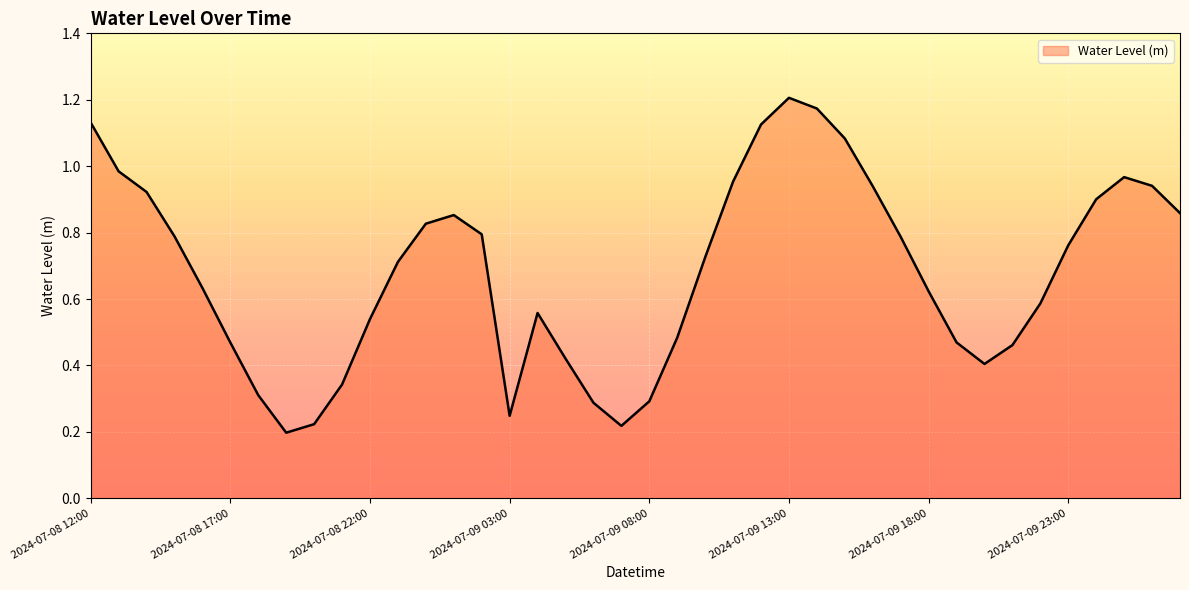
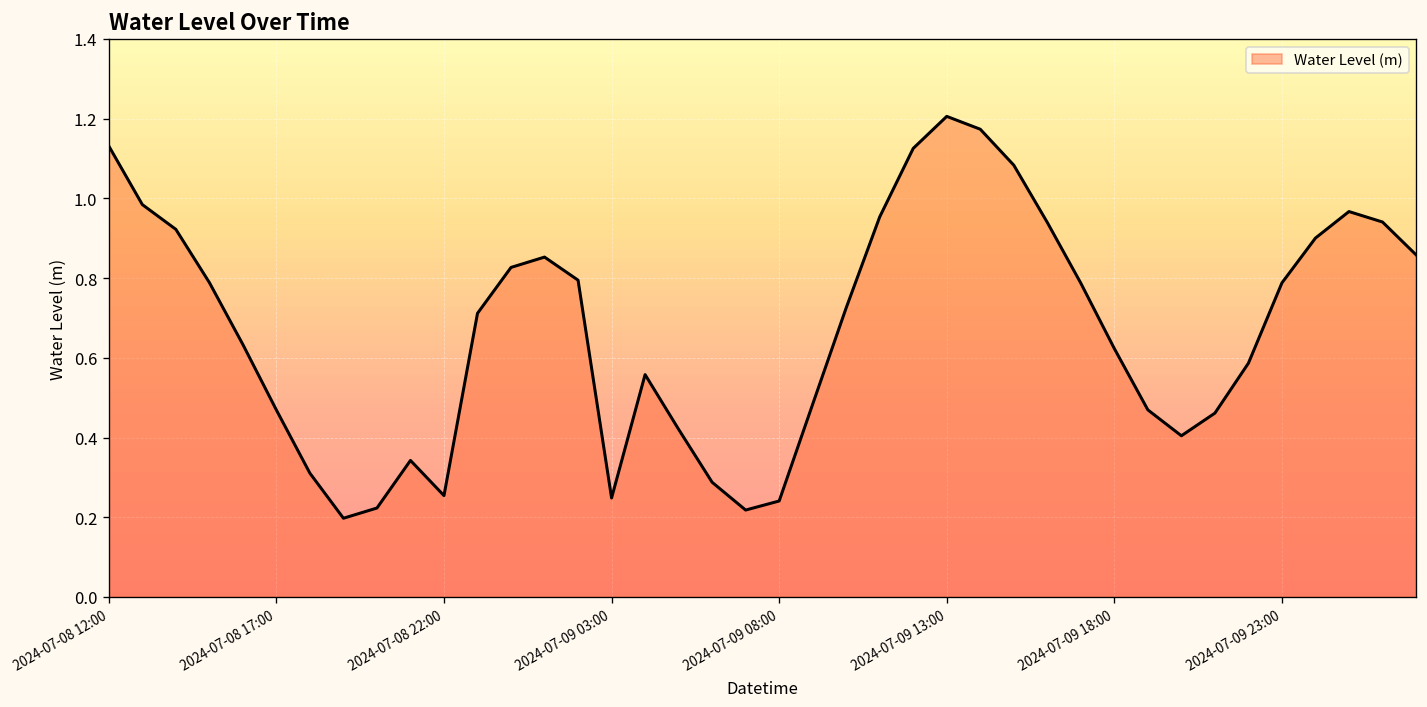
2024-07-08 22:00: 0.54 -> 0.25
2024-07-09 08:00: 0.29 -> 0.24
2024-07-09 23:00: 0.76 -> 0.79
